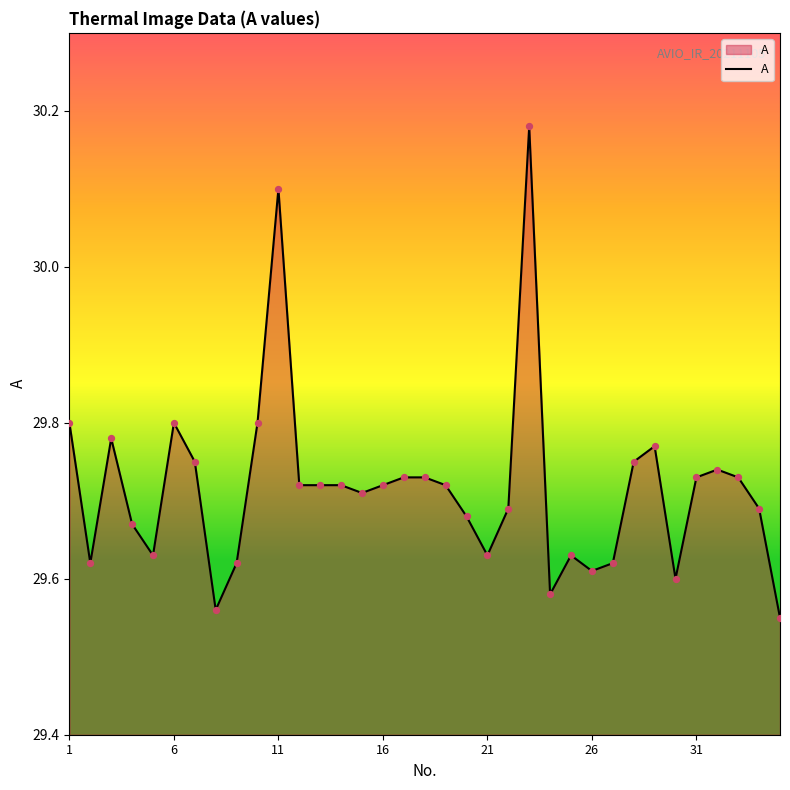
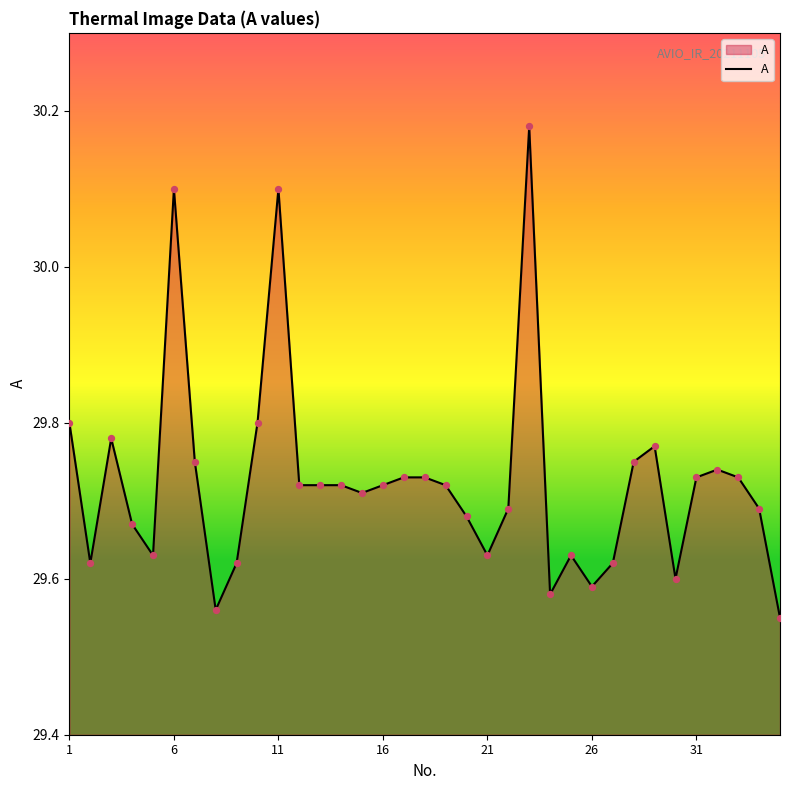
6: 29.8 -> 30.1
26: 29.61 -> 29.59
